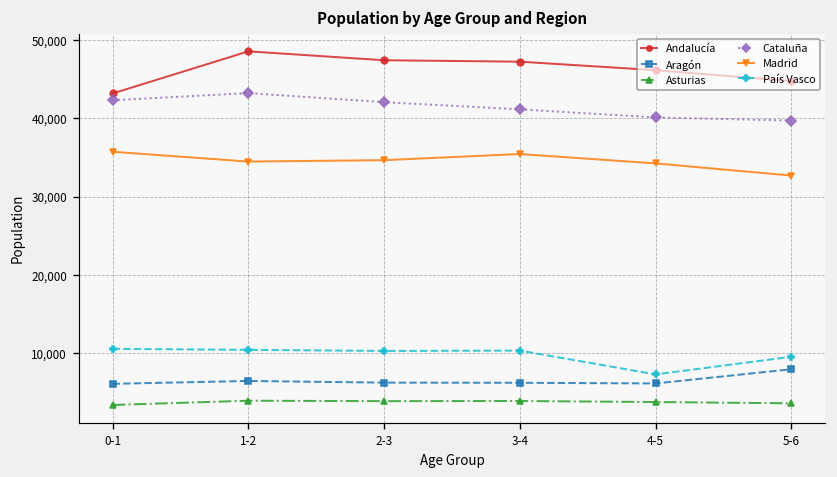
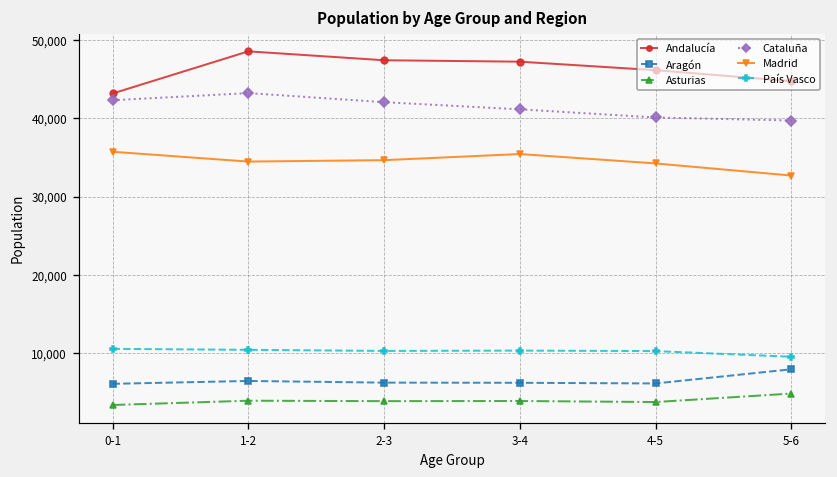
País Vasco, 4-5: 7,000 -> 10,000
Asturias, 5-6: 4,000 -> 5,000
